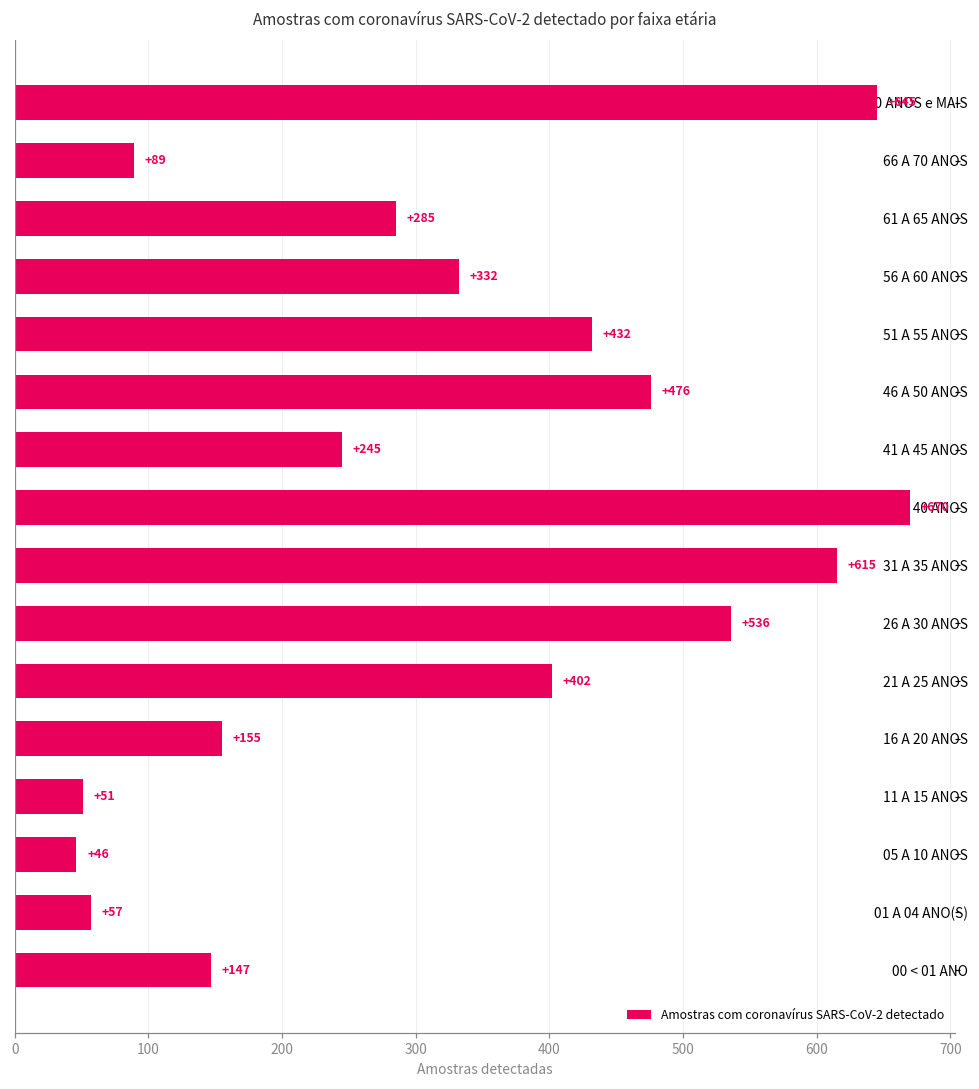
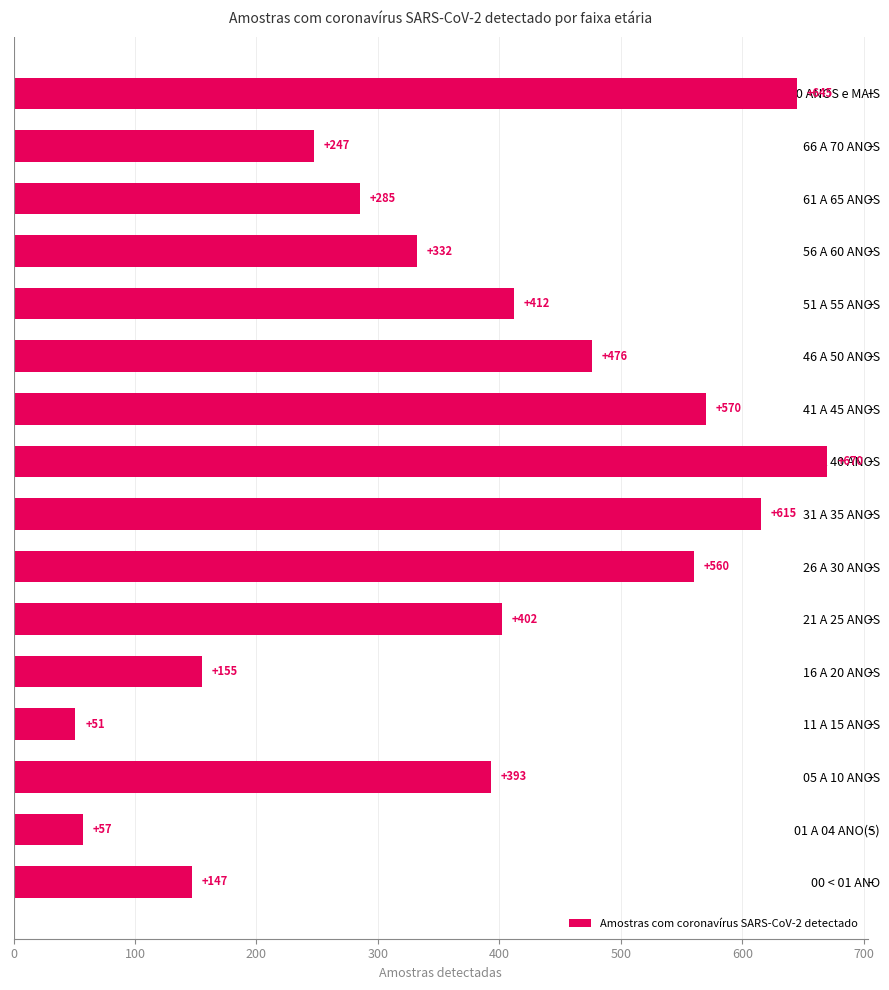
66 A 70 ANOS: +89 -> +247
51 A 55 ANOS: +432 -> +412
41 A 45 ANOS: +245 -> +570
26 A 30 ANOS: +536 -> +560
05 A 10 ANOS: +46 -> +393
